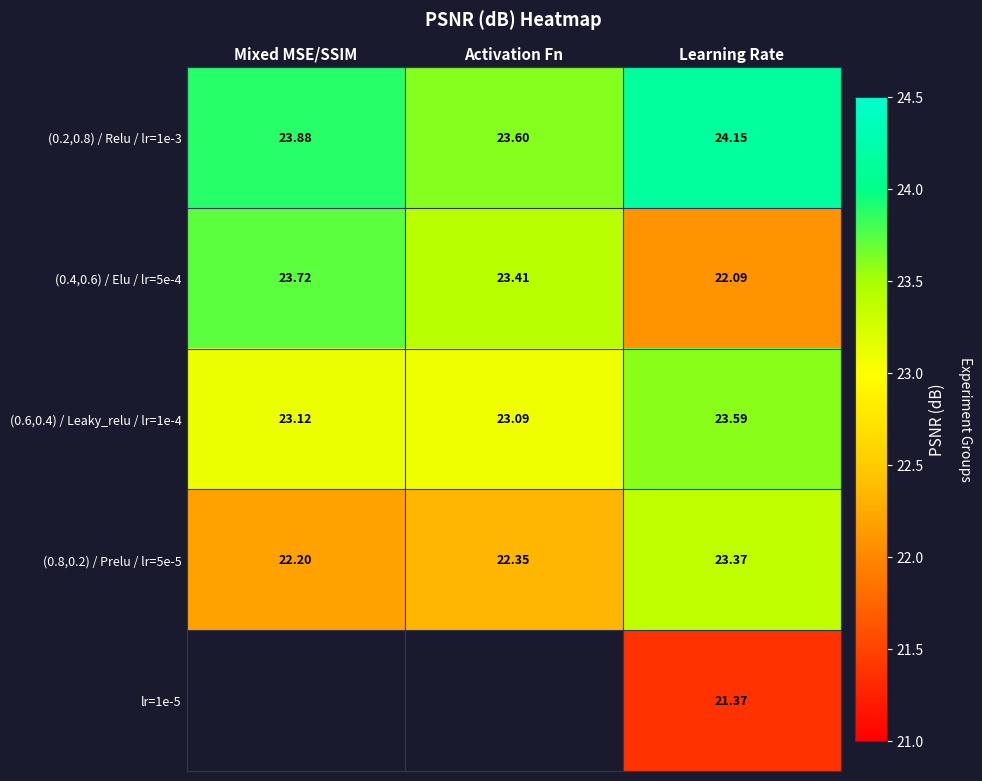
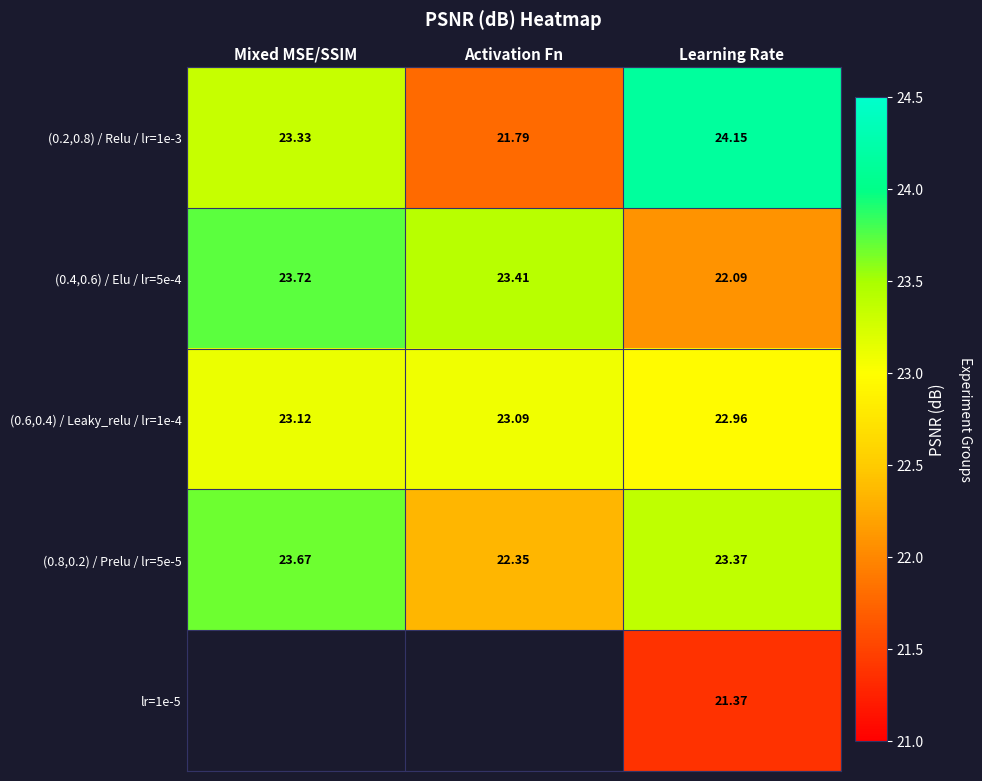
(0.2,0.8) / Relu / lr=1e-3, Mixed MSE/SSIM: 23.88 -> 23.33
(0.2,0.8) / Relu / lr=1e-3, Activation Fn: 23.60 -> 21.79
(0.6,0.4) / Leaky_relu / lr=1e-4, Learning Rate: 23.59 -> 22.96
(0.8,0.2) / Prelu / lr=5e-5, Mixed MSE/SSIM: 22.20 -> 23.67
